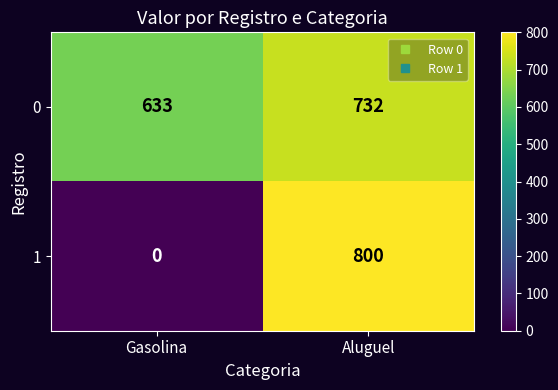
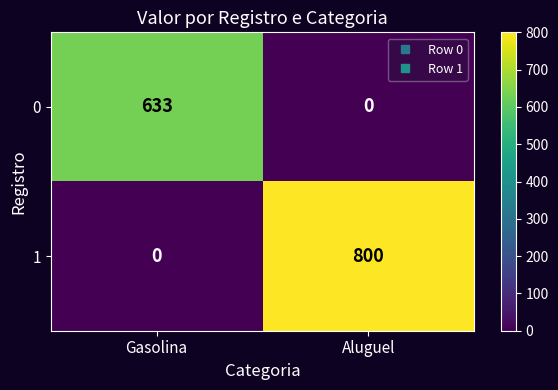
0, Aluguel: 732 -> 0
